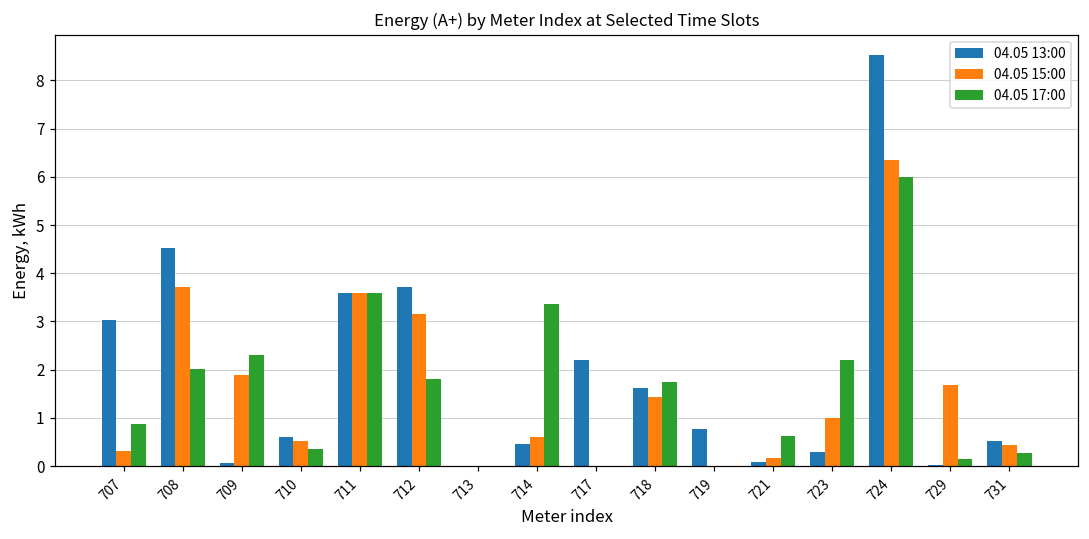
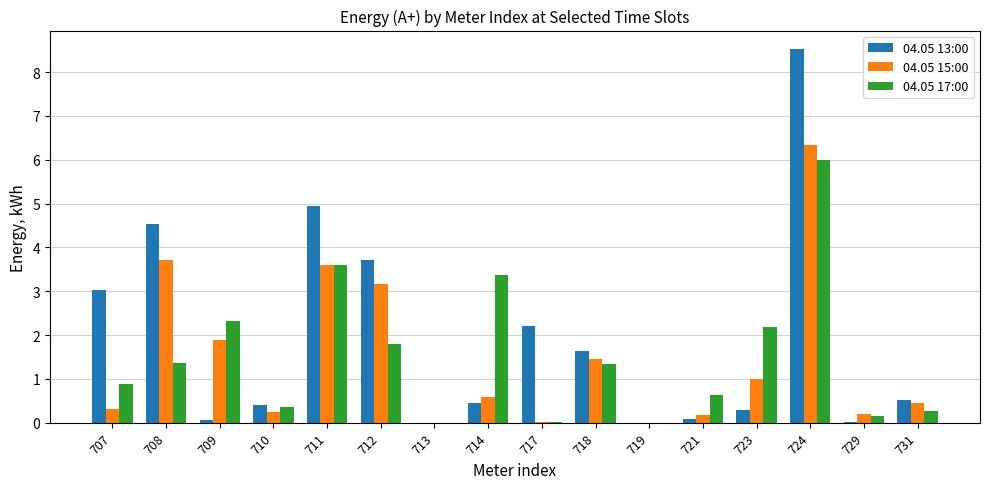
04.05 17:00, 708: 2.0 -> 1.4
04.05 13:00, 710: 0.6 -> 0.4
04.05 15:00, 710: 0.5 -> 0.2
04.05 13:00, 711: 3.6 -> 4.9
04.05 17:00, 718: 1.7 -> 1.3
04.05 13:00, 719: 0.8 -> 0.0
04.05 15:00, 729: 1.7 -> 0.2
